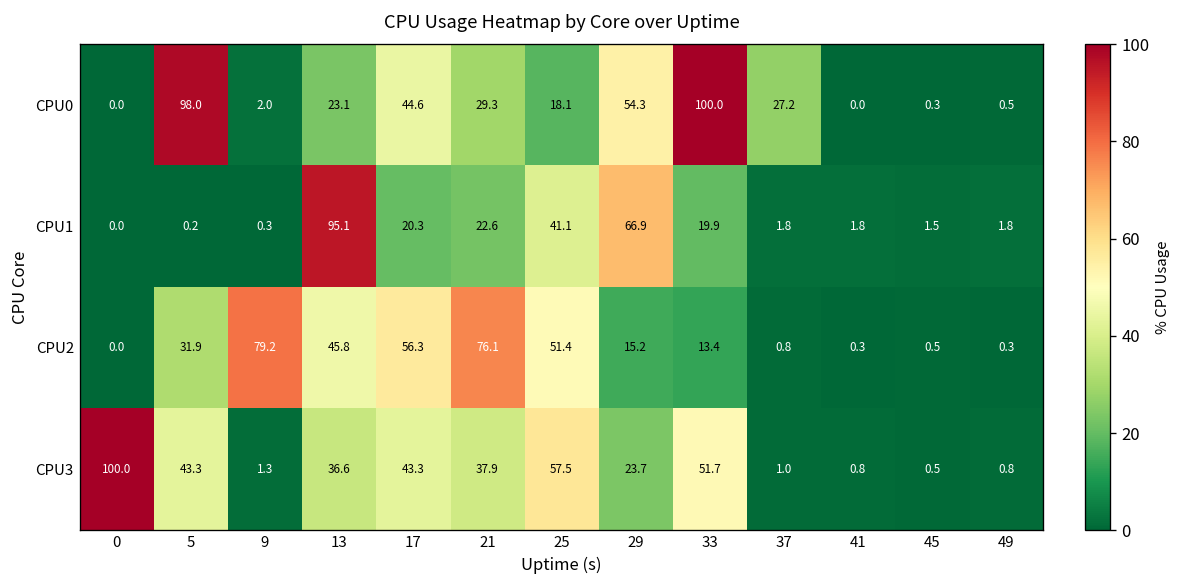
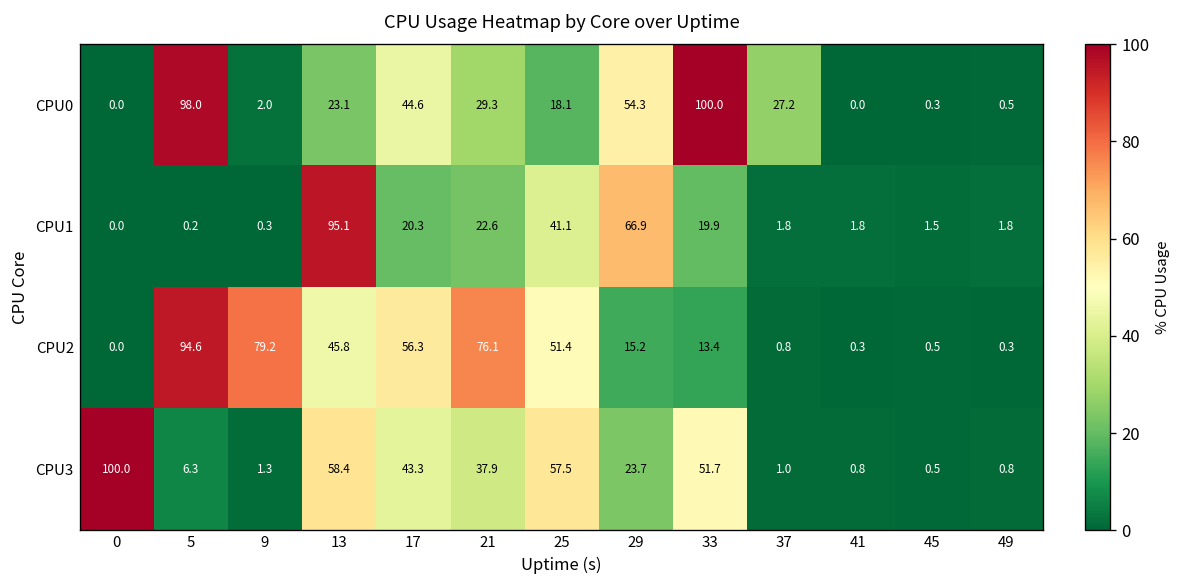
CPU2, 5: 31.9 -> 94.6
CPU3, 5: 43.3 -> 6.3
CPU3, 13: 36.6 -> 58.4
